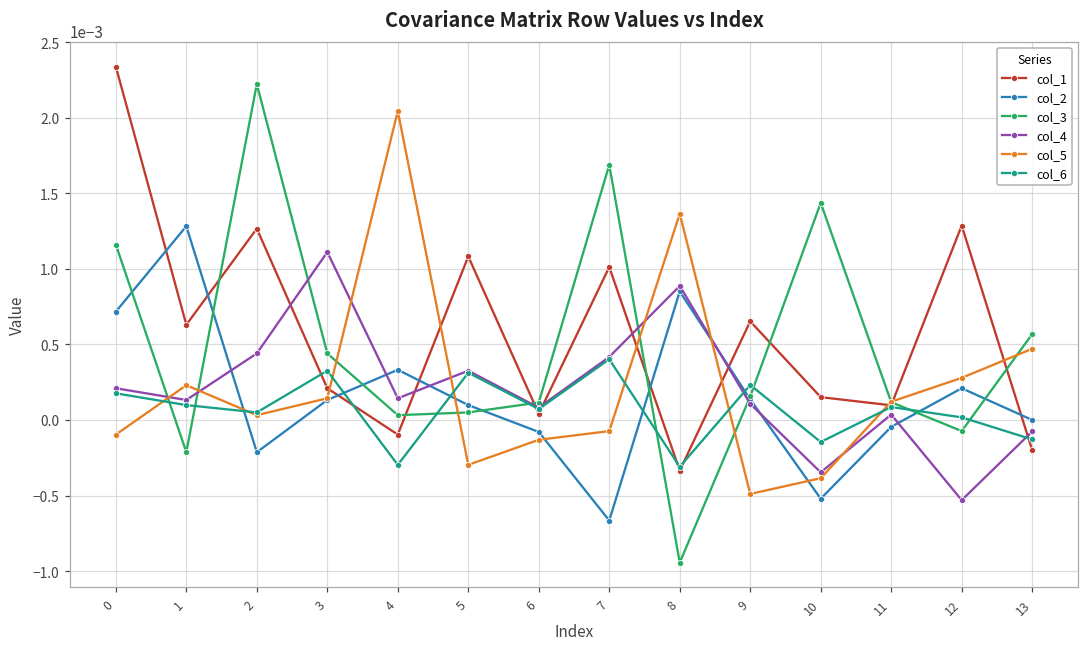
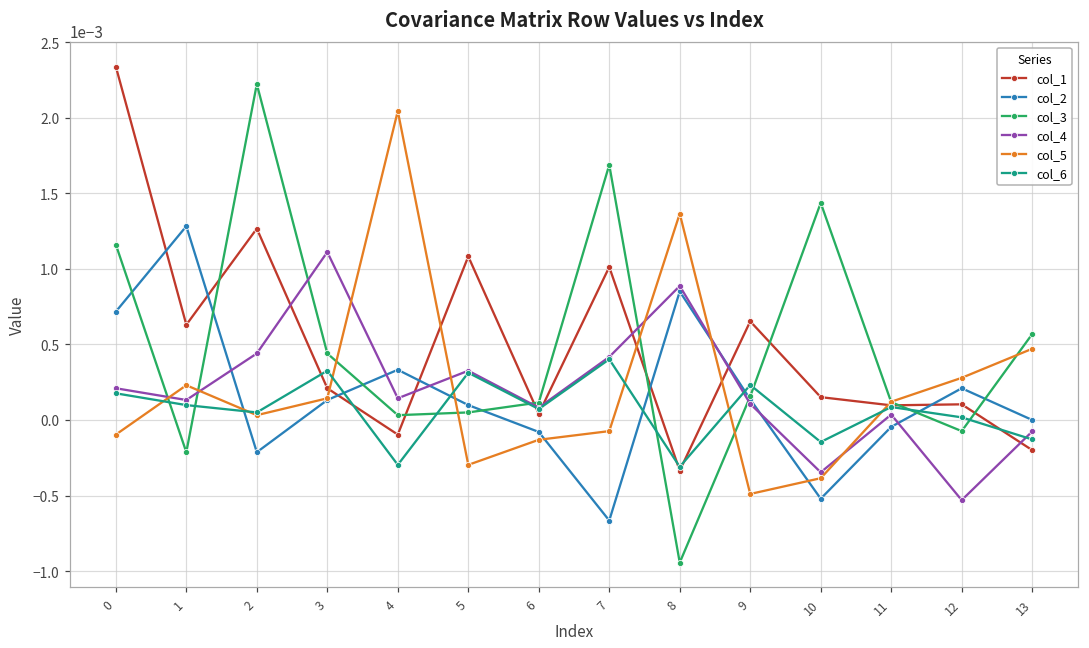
col_1, 12: 0.00129 -> 0.00010
